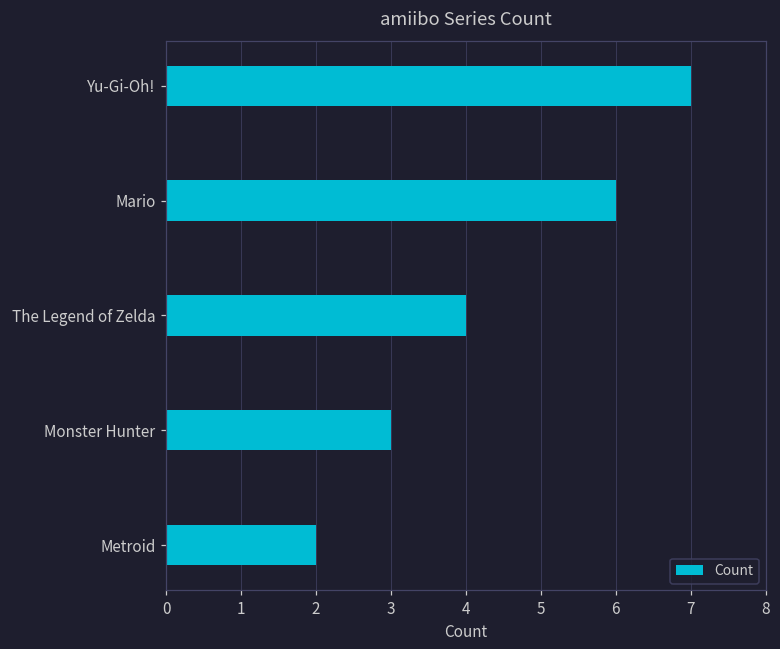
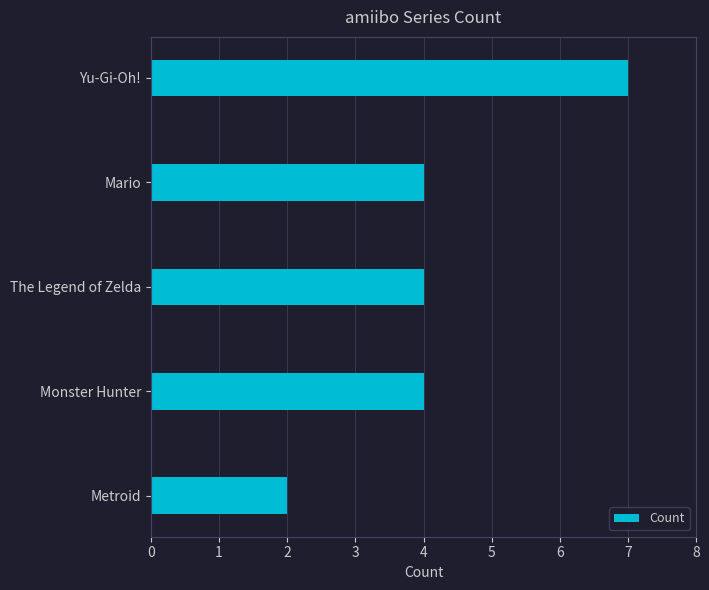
Mario: 6 -> 4
Monster Hunter: 3 -> 4
